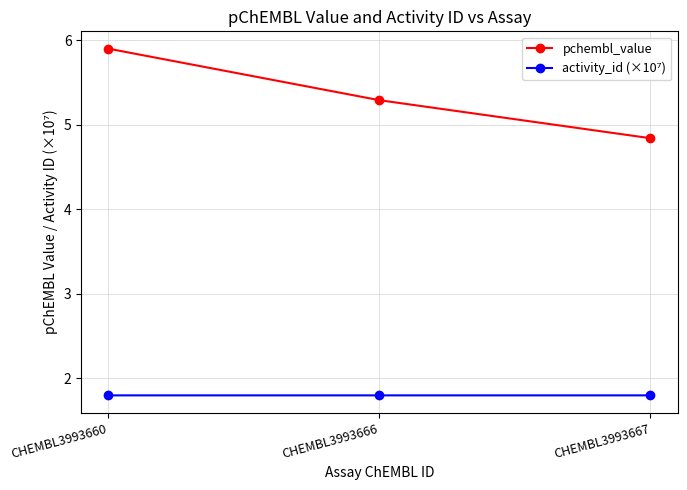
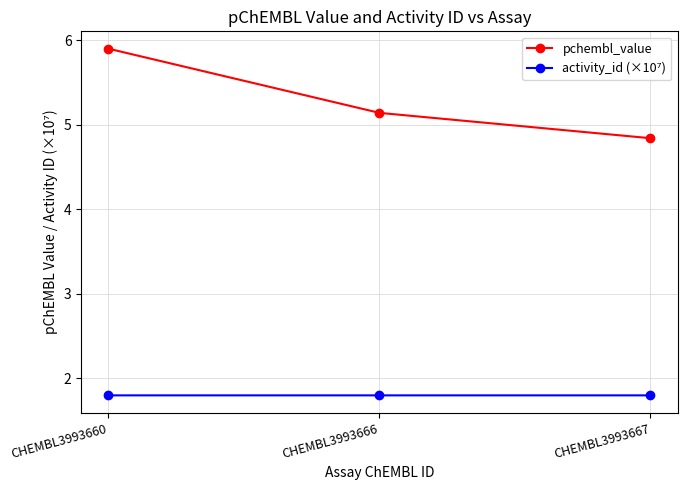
pchembl_value, CHEMBL3993666: 5.3 -> 5.1
